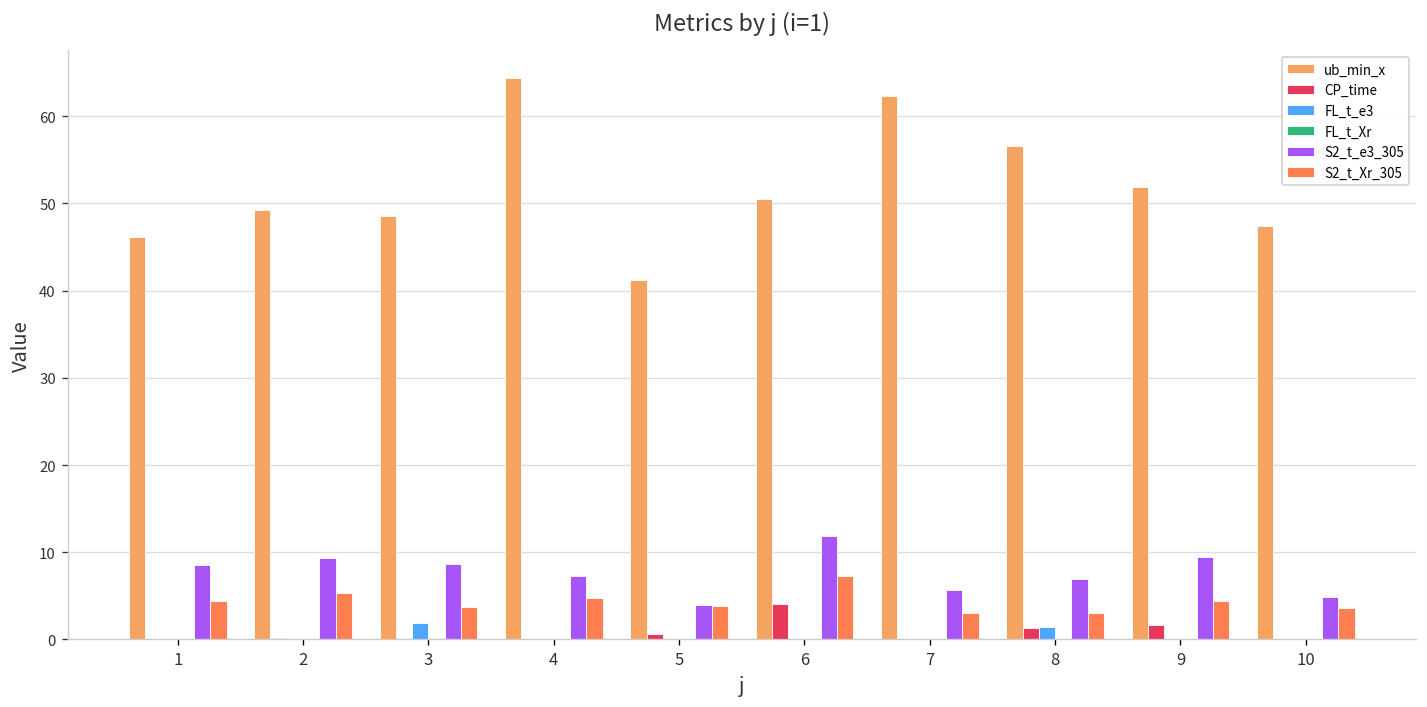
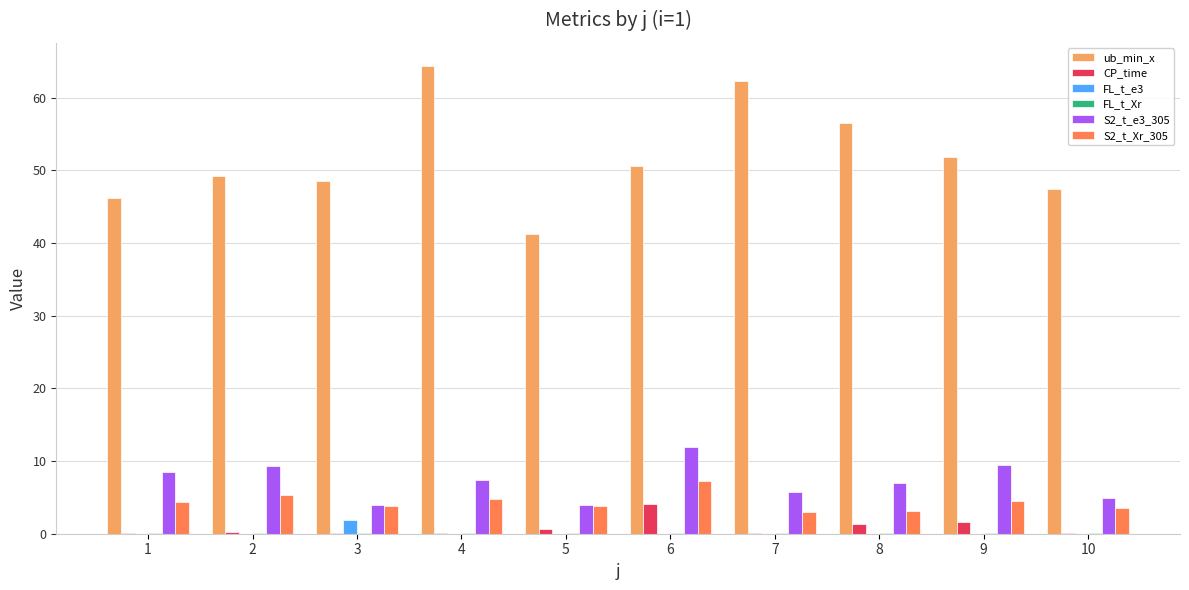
S2_t_e3_305, 3: 9 -> 4
FL_t_e3, 8: 1 -> 0
